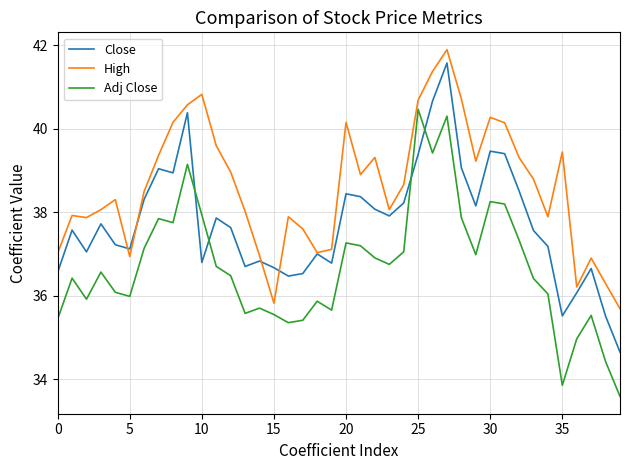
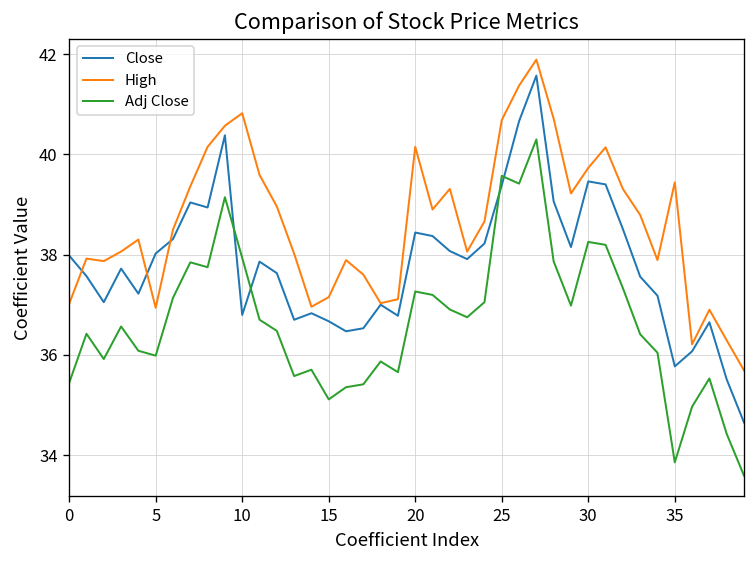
Close, 0: 36.6 -> 38.0
Close, 5: 37.1 -> 38.0
High, 15: 35.8 -> 37.2
Adj Close, 15: 35.5 -> 35.1
Adj Close, 25: 40.5 -> 39.6
High, 30: 40.3 -> 39.7
Close, 35: 35.5 -> 35.8
